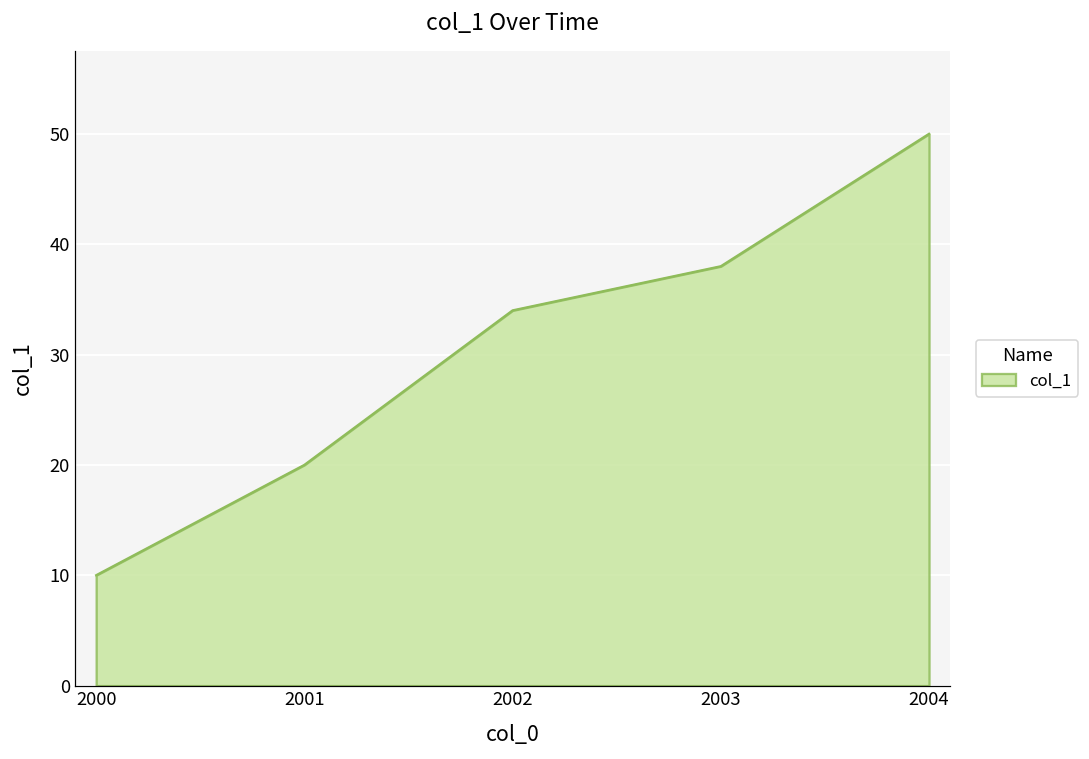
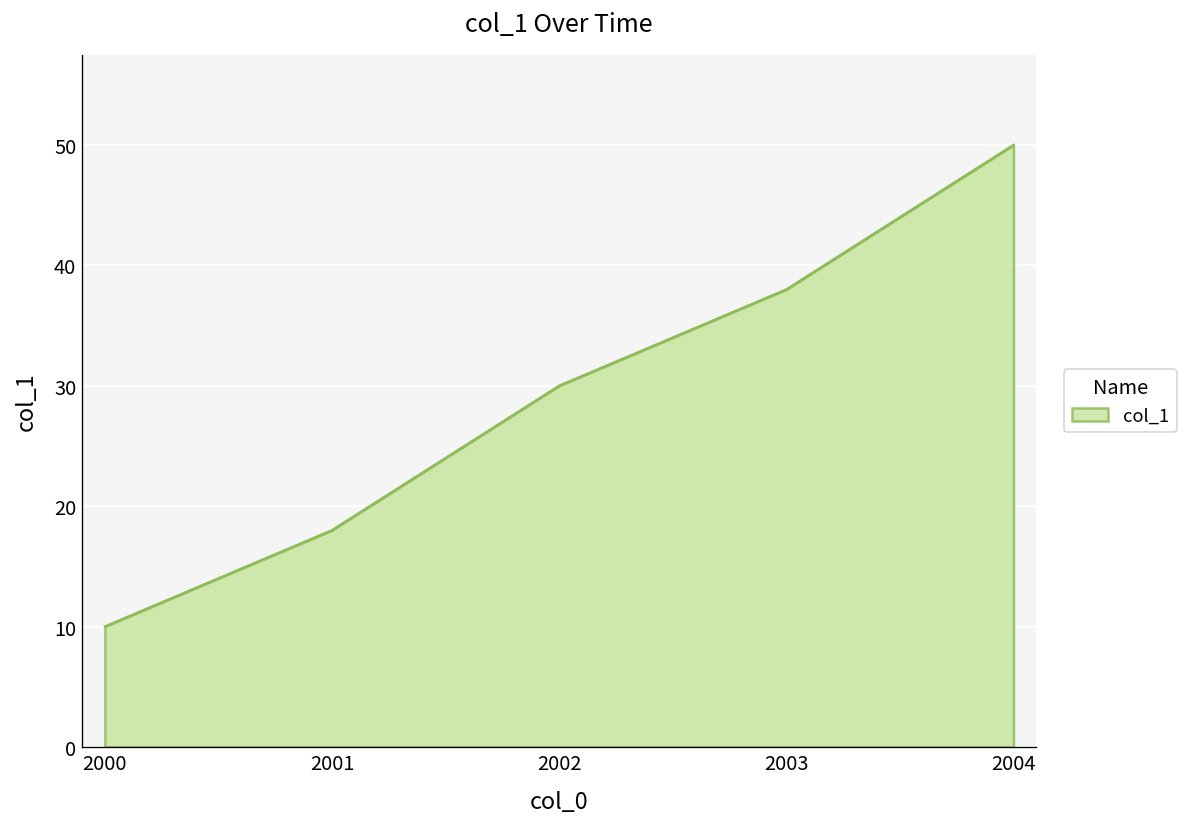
2001: 20 -> 18
2002: 34 -> 30
